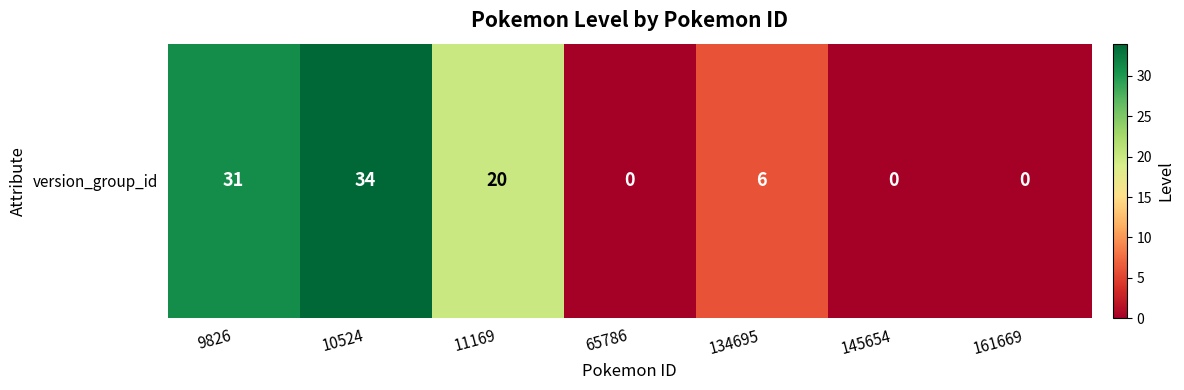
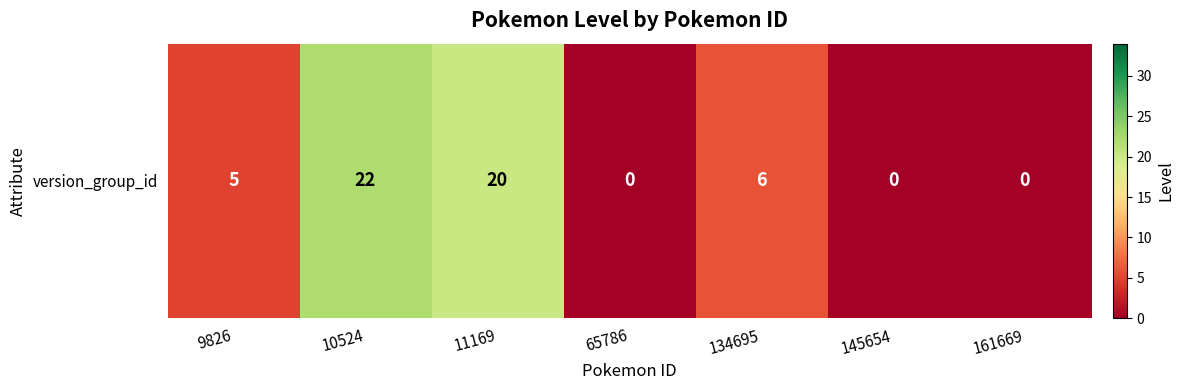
version_group_id, 9826: 31 -> 5
version_group_id, 10524: 34 -> 22
